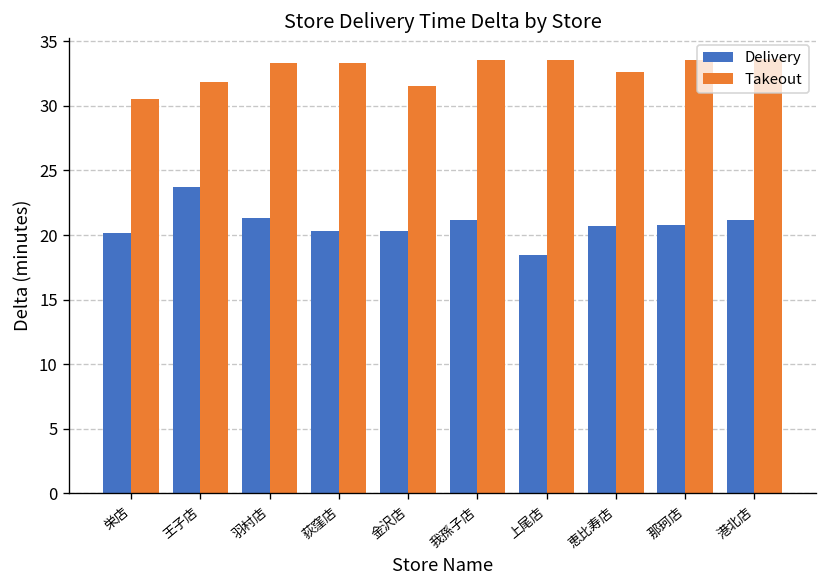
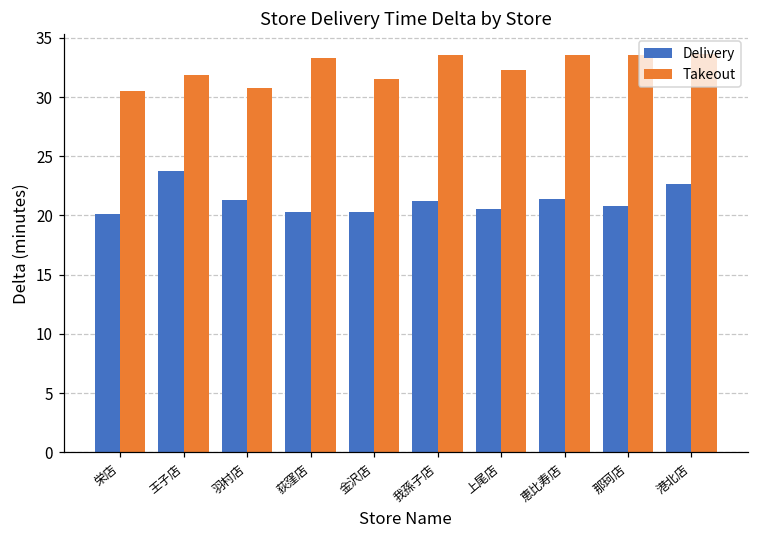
Takeout, 羽村店: 33.3 -> 30.7
Delivery, 上尾店: 18.5 -> 20.5
Takeout, 上尾店: 33.5 -> 32.3
Delivery, 恵比寿店: 20.7 -> 21.4
Takeout, 恵比寿店: 32.6 -> 33.6
Delivery, 港北店: 21.2 -> 22.7
